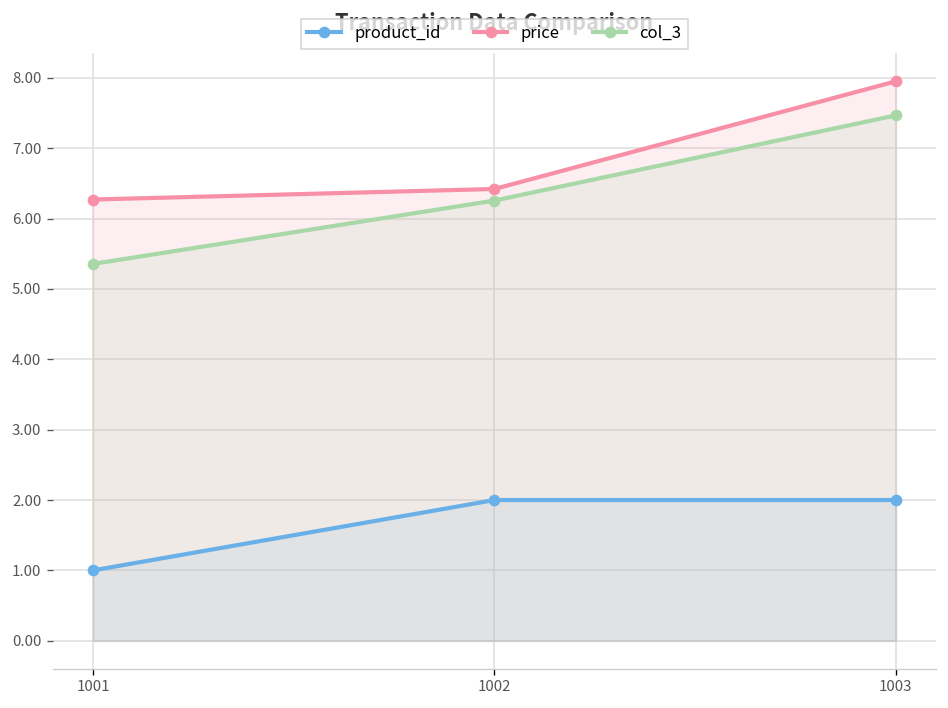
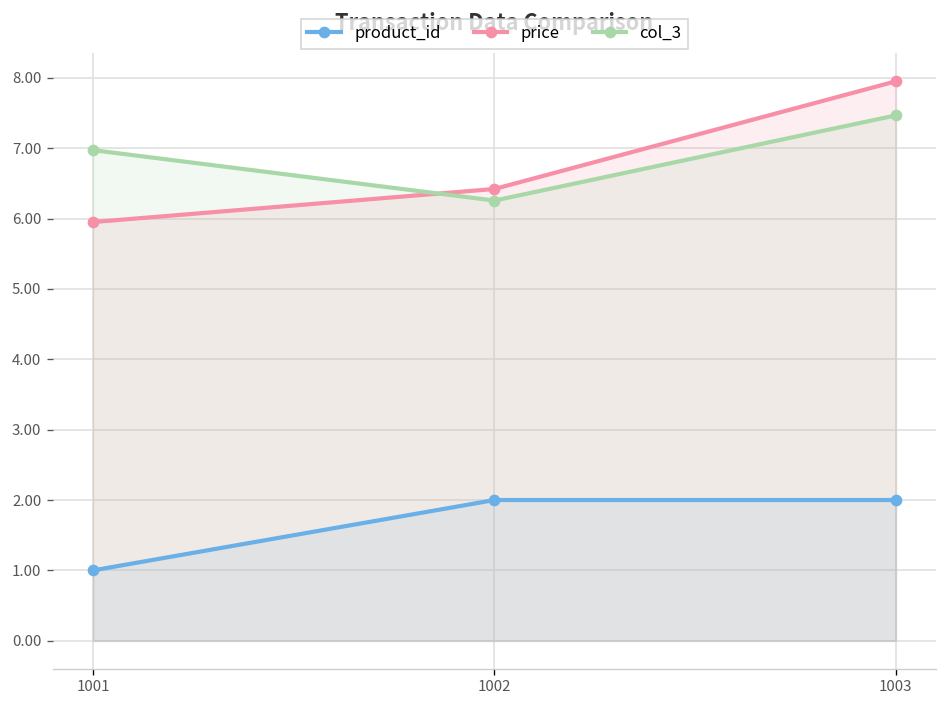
price, 1001: 6.3 -> 6.0
col_3, 1001: 5.4 -> 7.0
